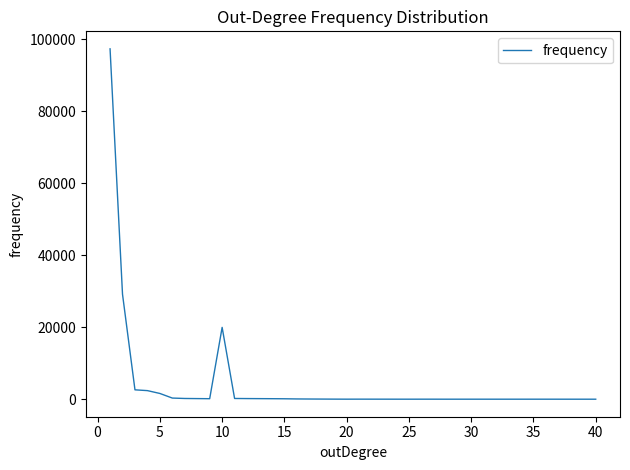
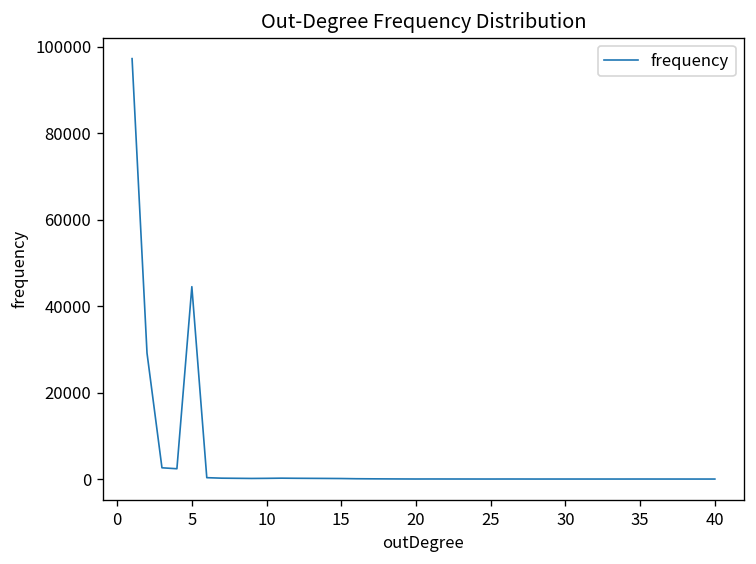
5: 2000 -> 45000
10: 20000 -> 0
